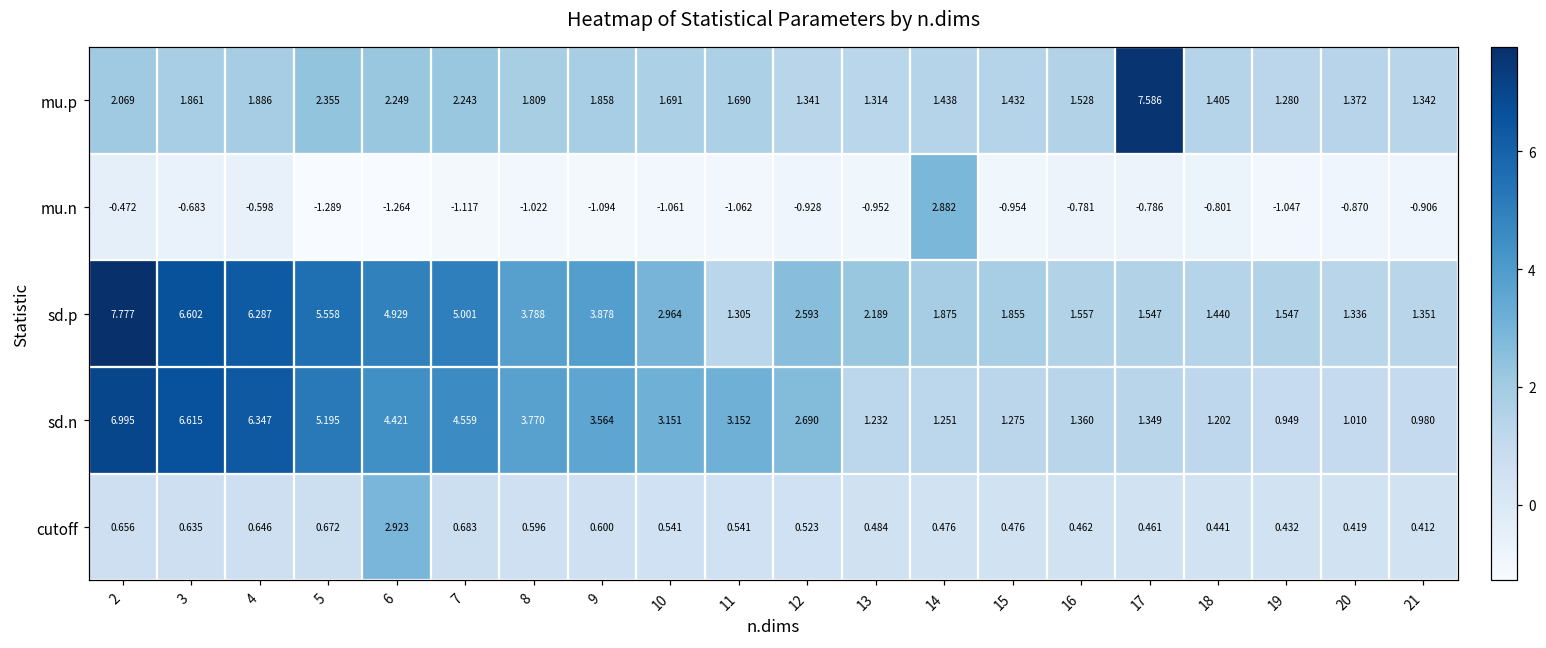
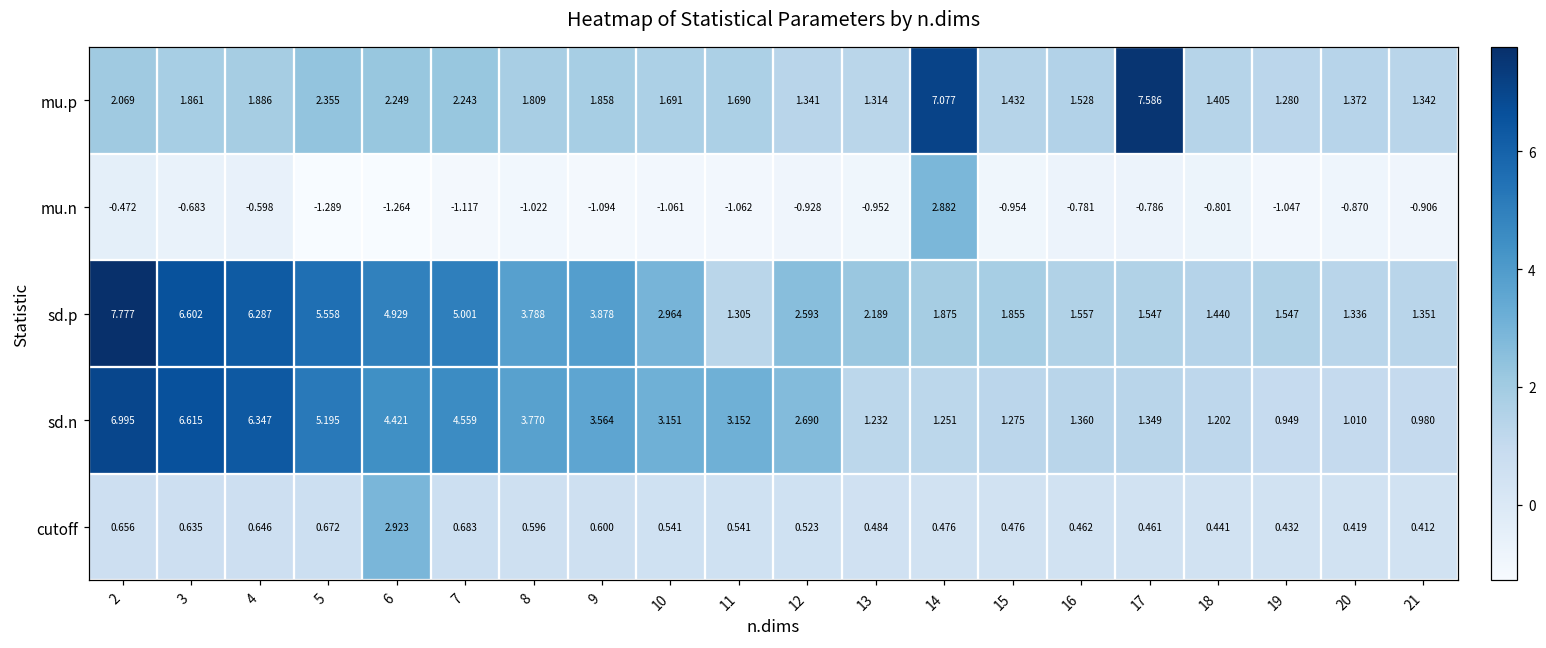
mu.p, 14: 1.438 -> 7.077
